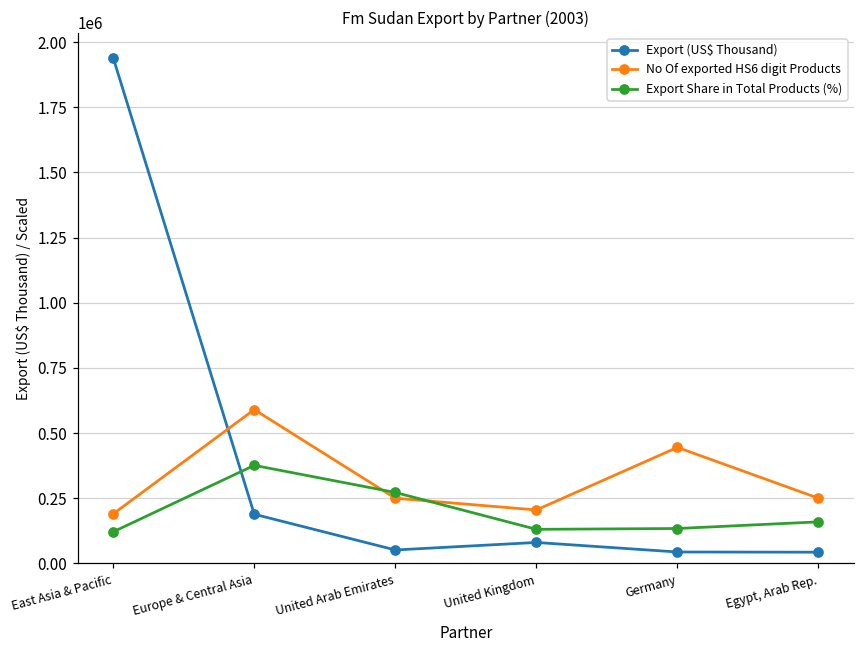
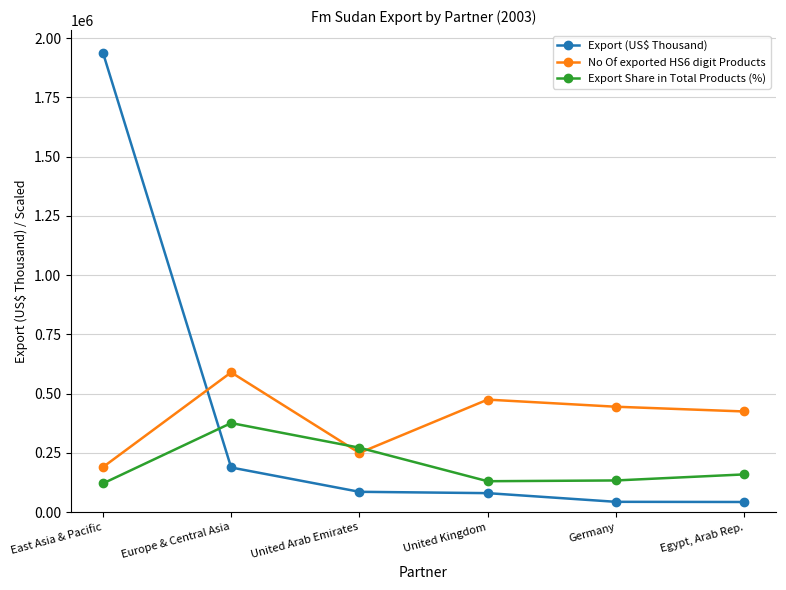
Export (US$ Thousand), United Arab Emirates: 50000 -> 90000
No Of exported HS6 digit Products, United Kingdom: 210000 -> 480000
No Of exported HS6 digit Products, Egypt, Arab Rep.: 250000 -> 430000
